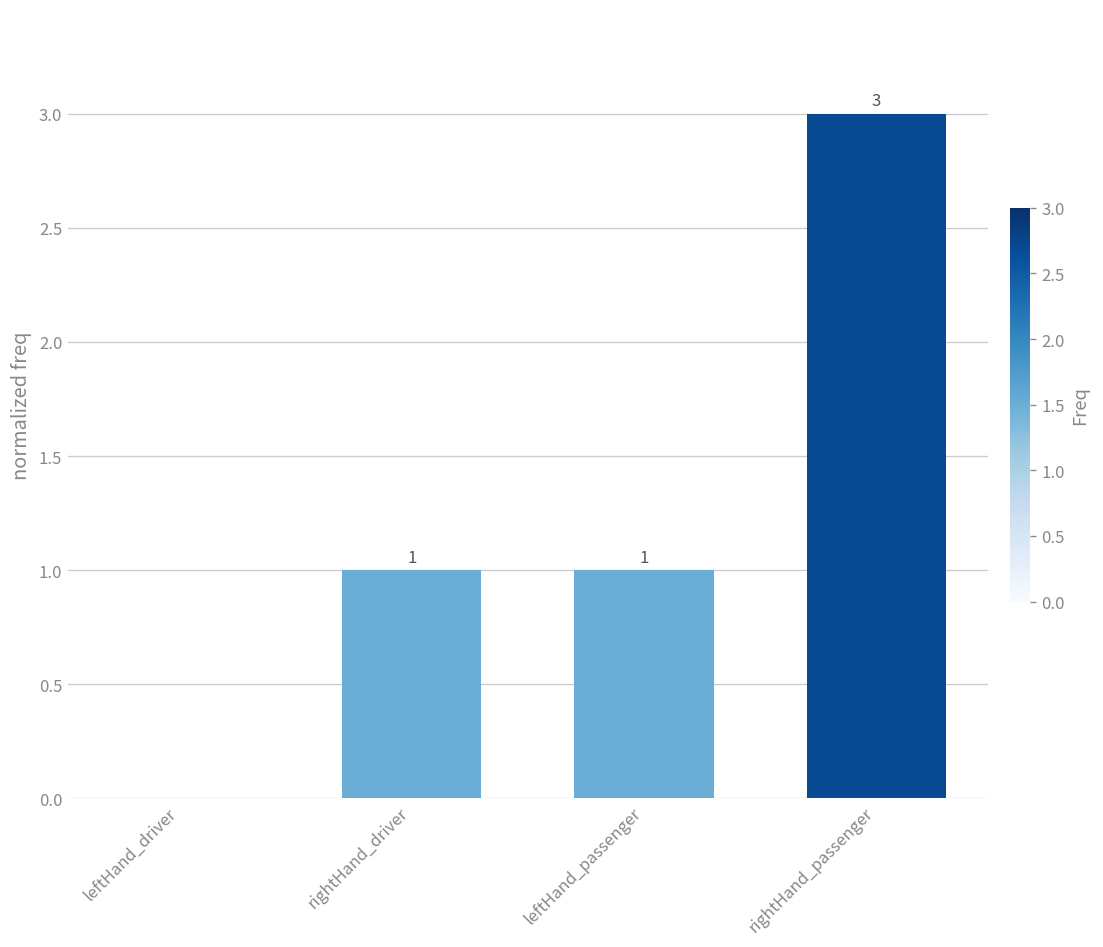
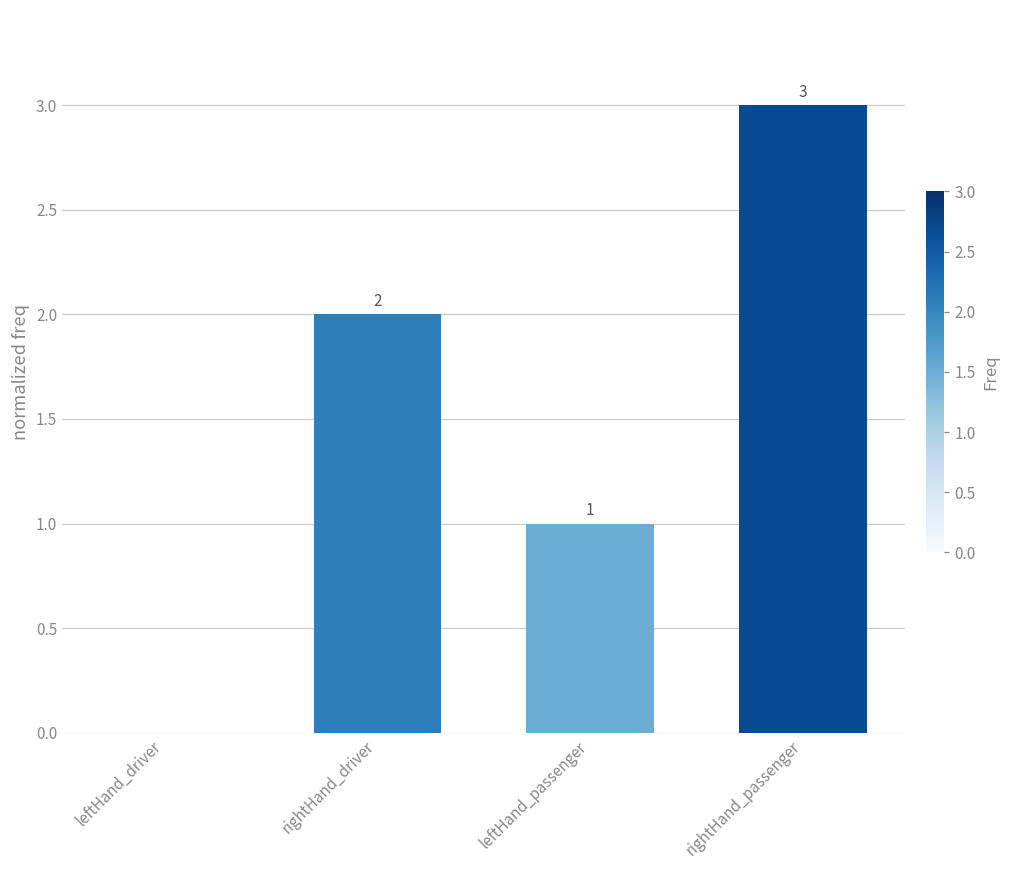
rightHand_driver: 1 -> 2
